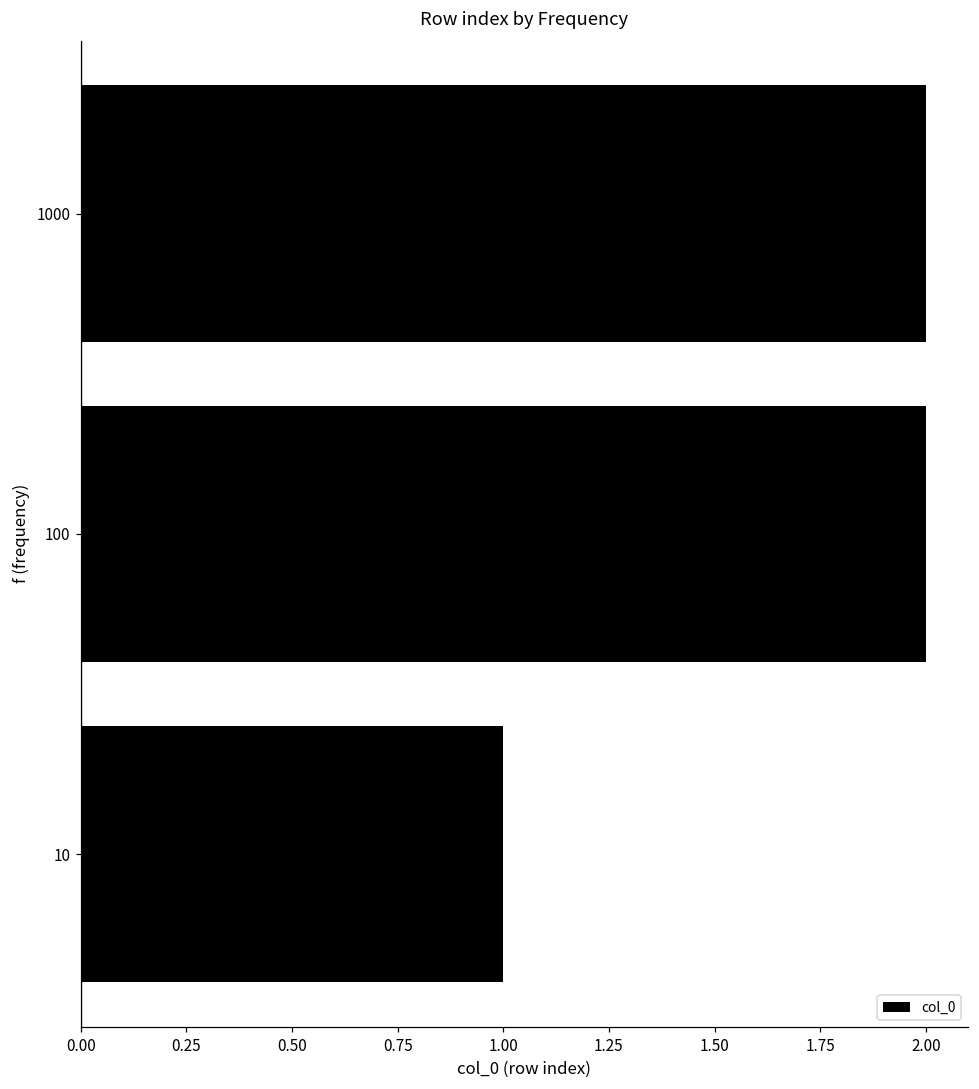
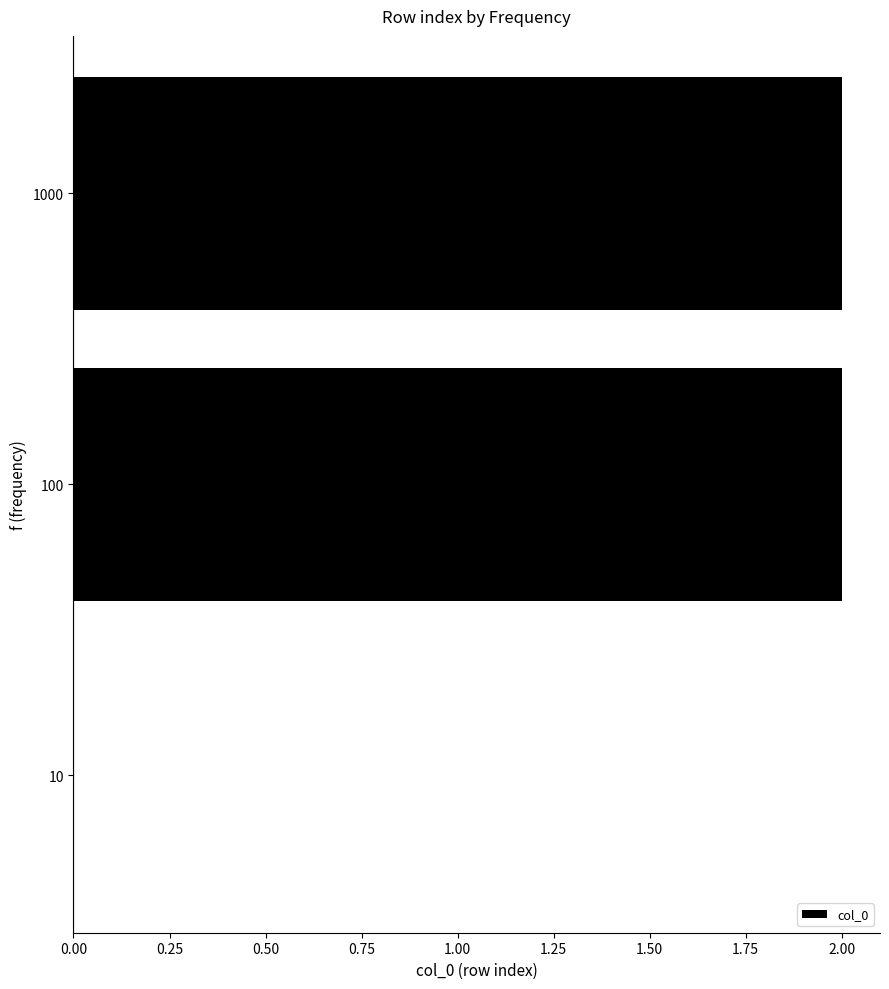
10: 1 -> 0
